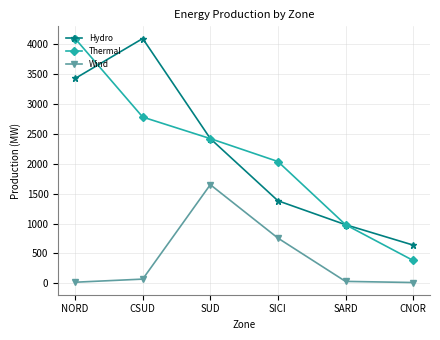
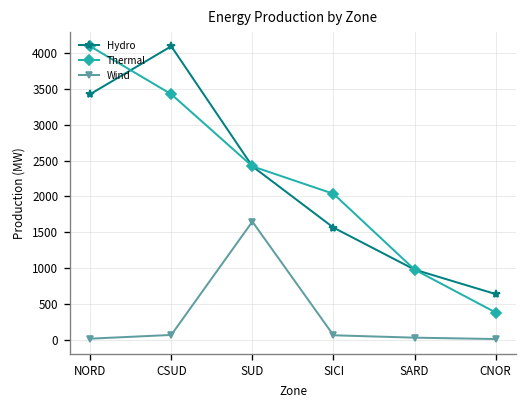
Thermal, CSUD: 2800 -> 3400
Hydro, SICI: 1400 -> 1600
Wind, SICI: 800 -> 100
